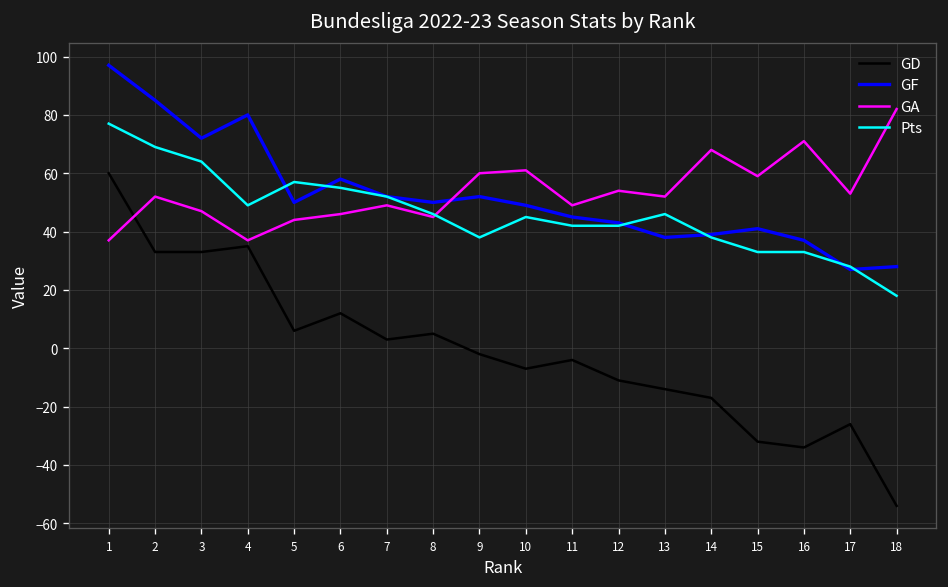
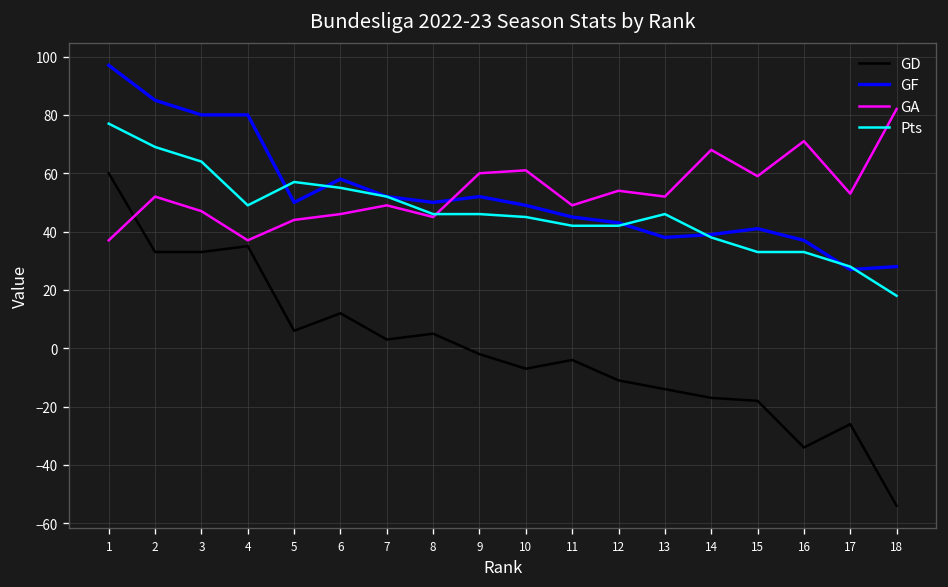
GF, 3: 72 -> 80
Pts, 9: 38 -> 46
GD, 15: -32 -> -18
